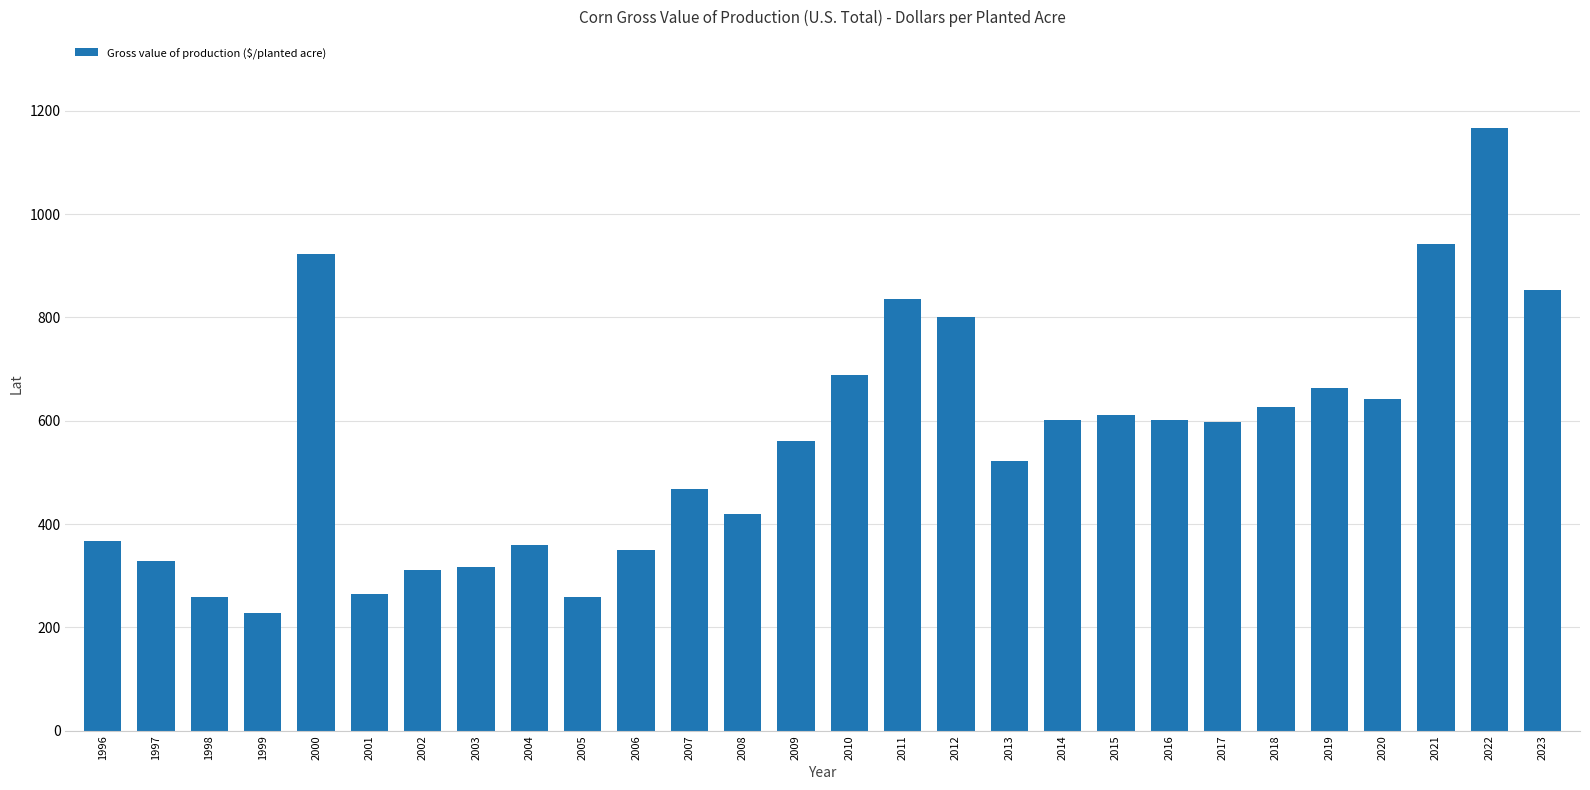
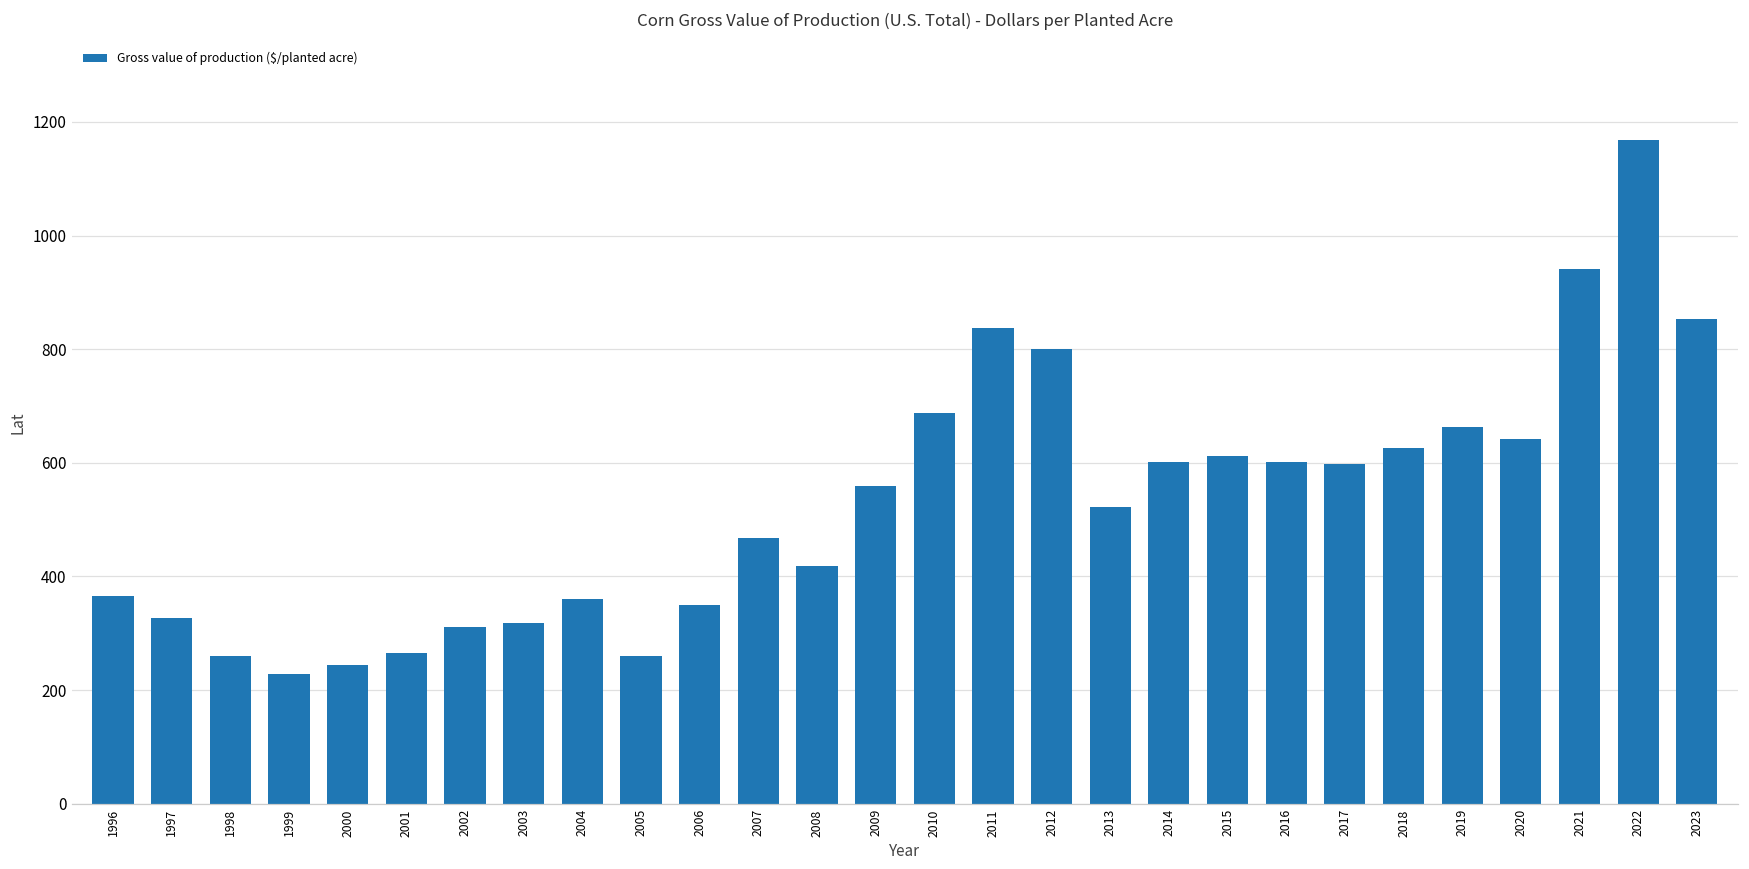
2000: 920 -> 240
